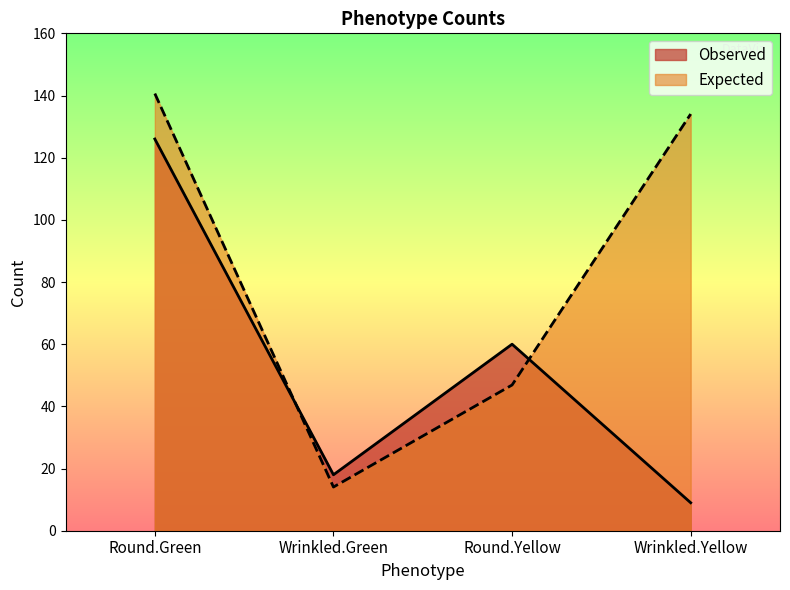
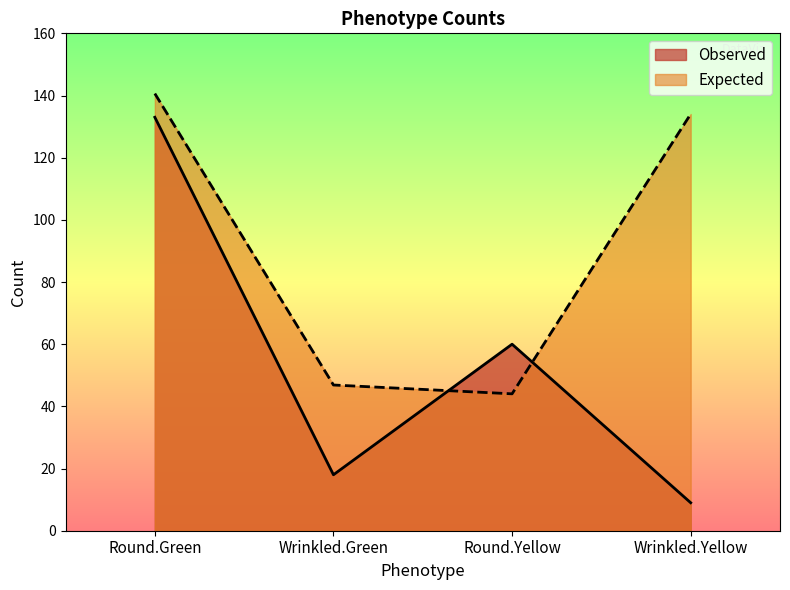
Observed, Round.Green: 126 -> 133
Expected, Wrinkled.Green: 14 -> 47
Expected, Round.Yellow: 47 -> 44
